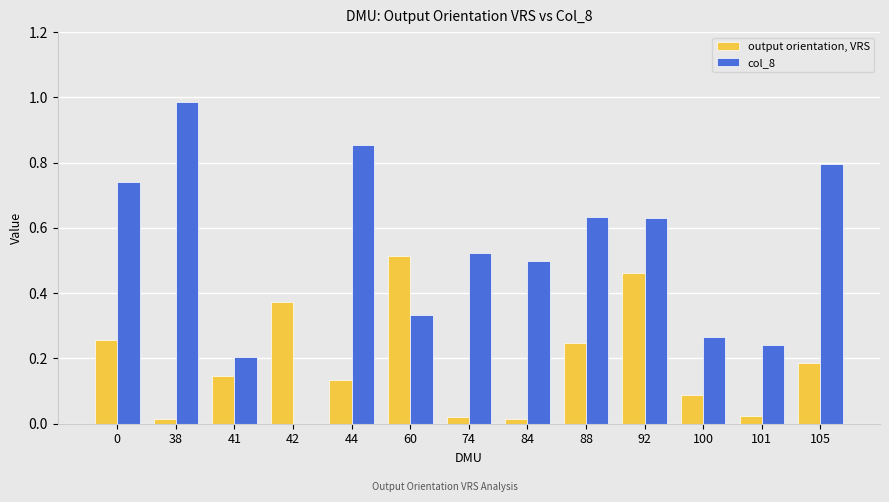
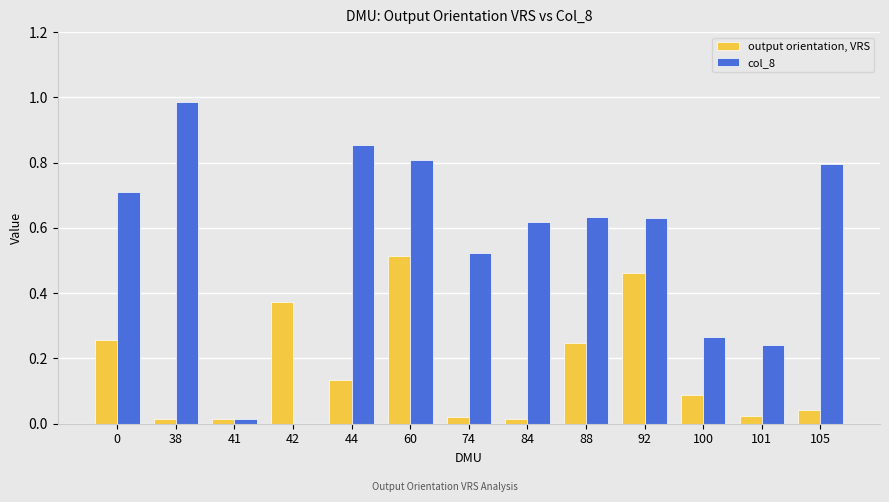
col_8, 0: 0.74 -> 0.71
output orientation, VRS, 41: 0.15 -> 0.01
col_8, 41: 0.20 -> 0.01
col_8, 60: 0.33 -> 0.81
col_8, 84: 0.50 -> 0.62
output orientation, VRS, 105: 0.19 -> 0.04
